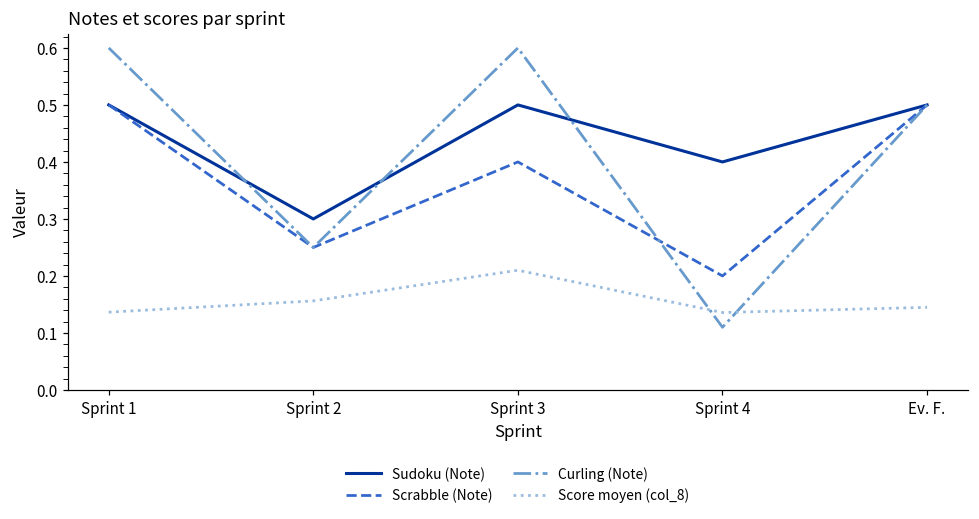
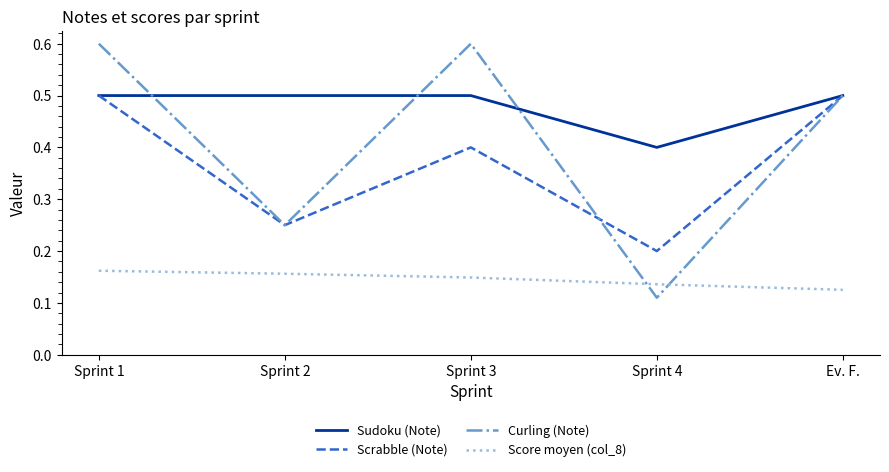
Score moyen (col_8), Sprint 1: 0.14 -> 0.16
Sudoku (Note), Sprint 2: 0.3 -> 0.5
Score moyen (col_8), Sprint 3: 0.21 -> 0.15
Score moyen (col_8), Ev. F.: 0.14 -> 0.13
